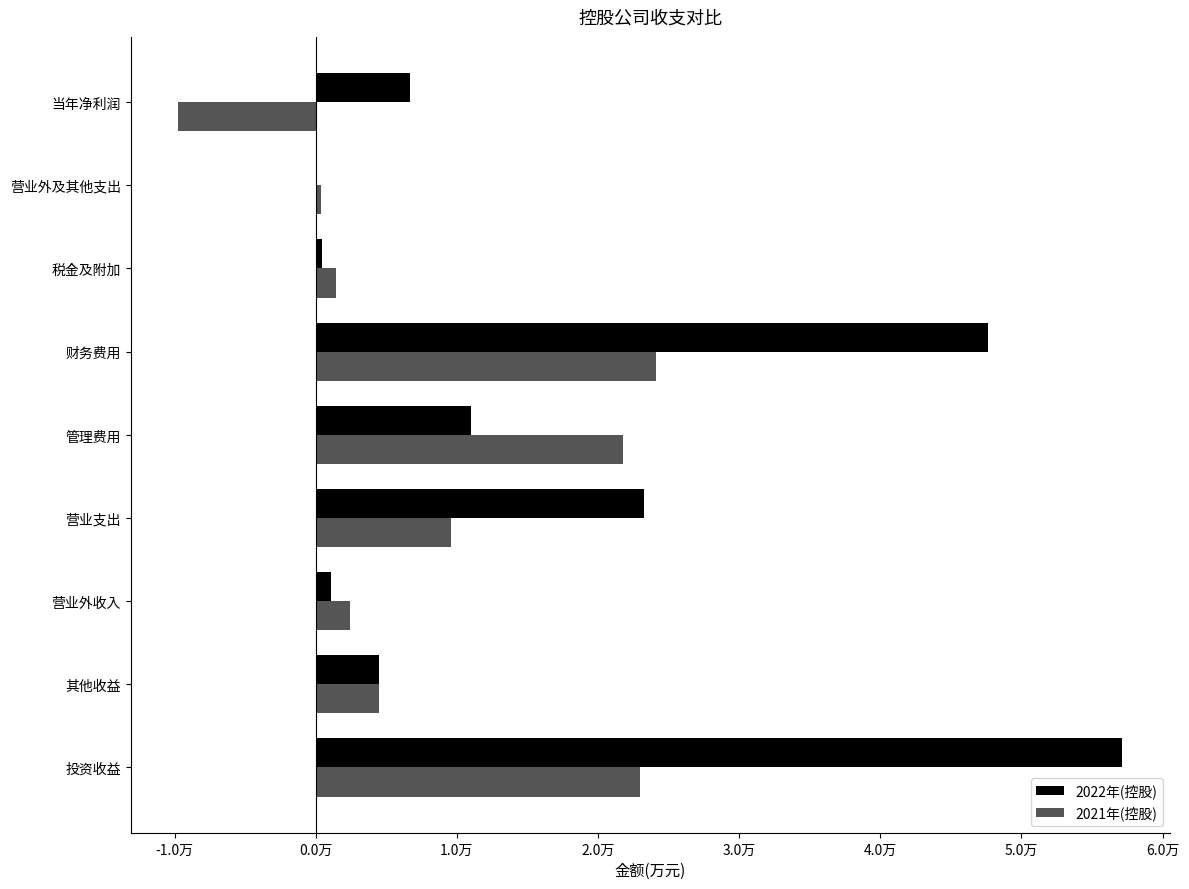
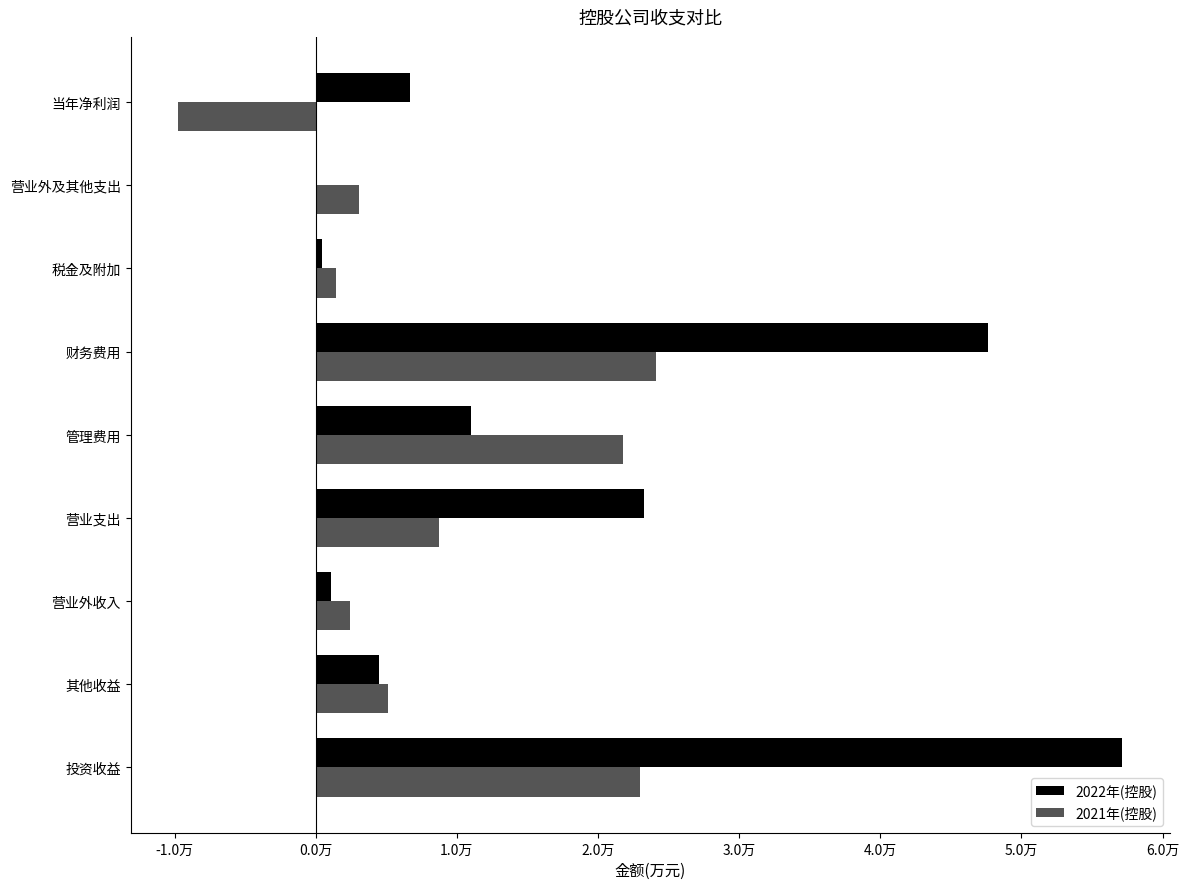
2021年(控股), 营业外及其他支出: 0.04万 -> 0.30万
2021年(控股), 营业支出: 0.96万 -> 0.87万
2021年(控股), 其他收益: 0.45万 -> 0.51万
